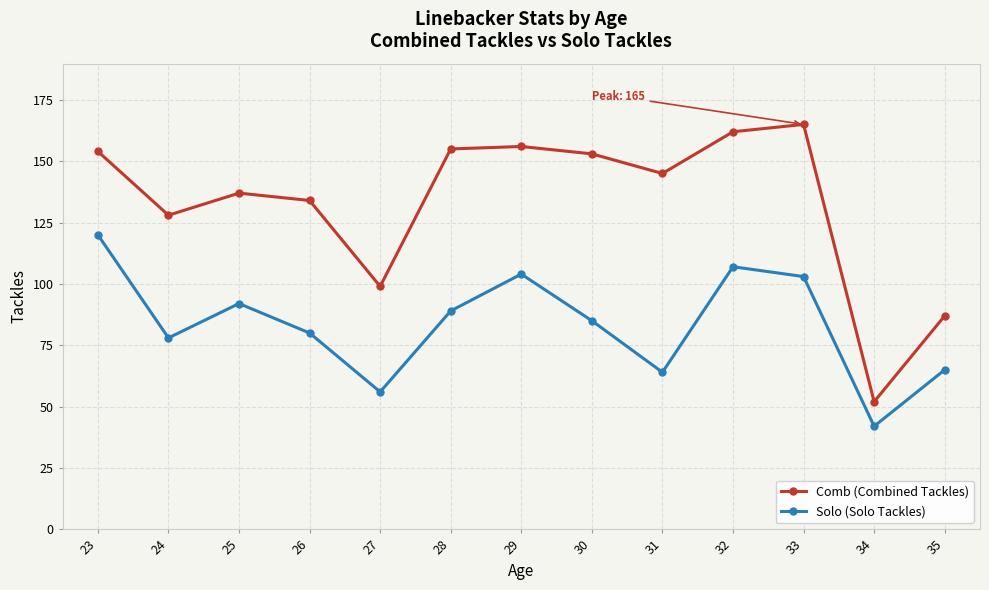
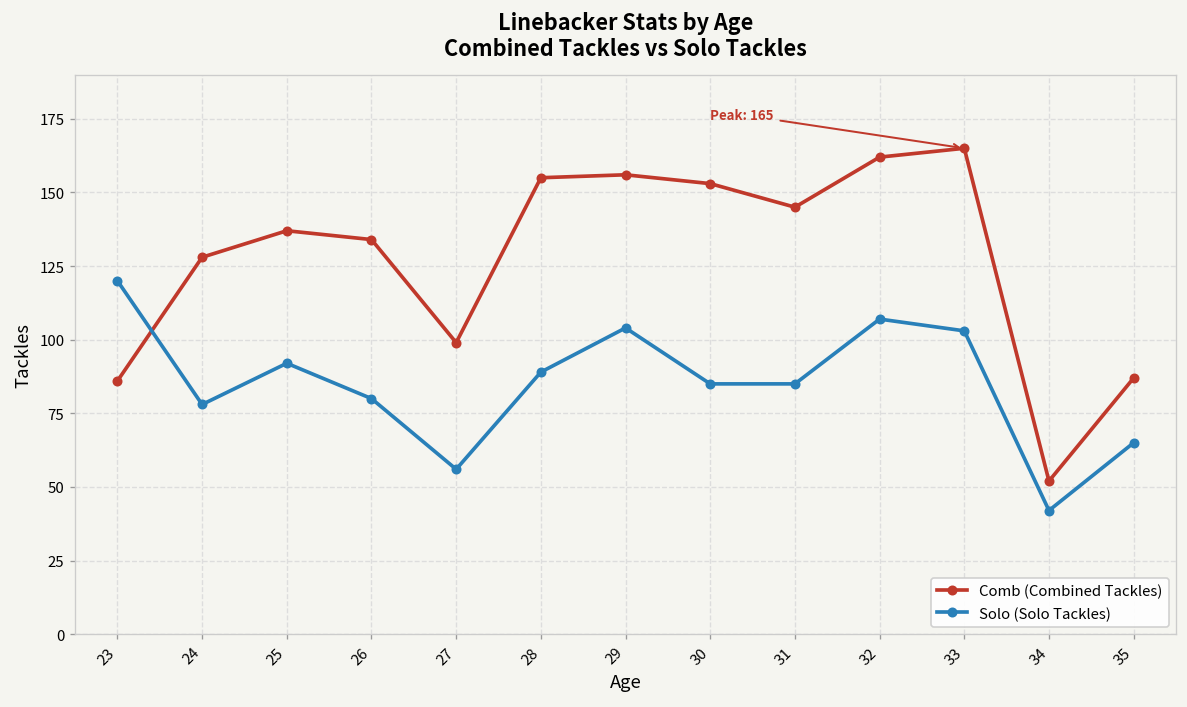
Comb (Combined Tackles), 23: 154 -> 86
Solo (Solo Tackles), 31: 64 -> 85
